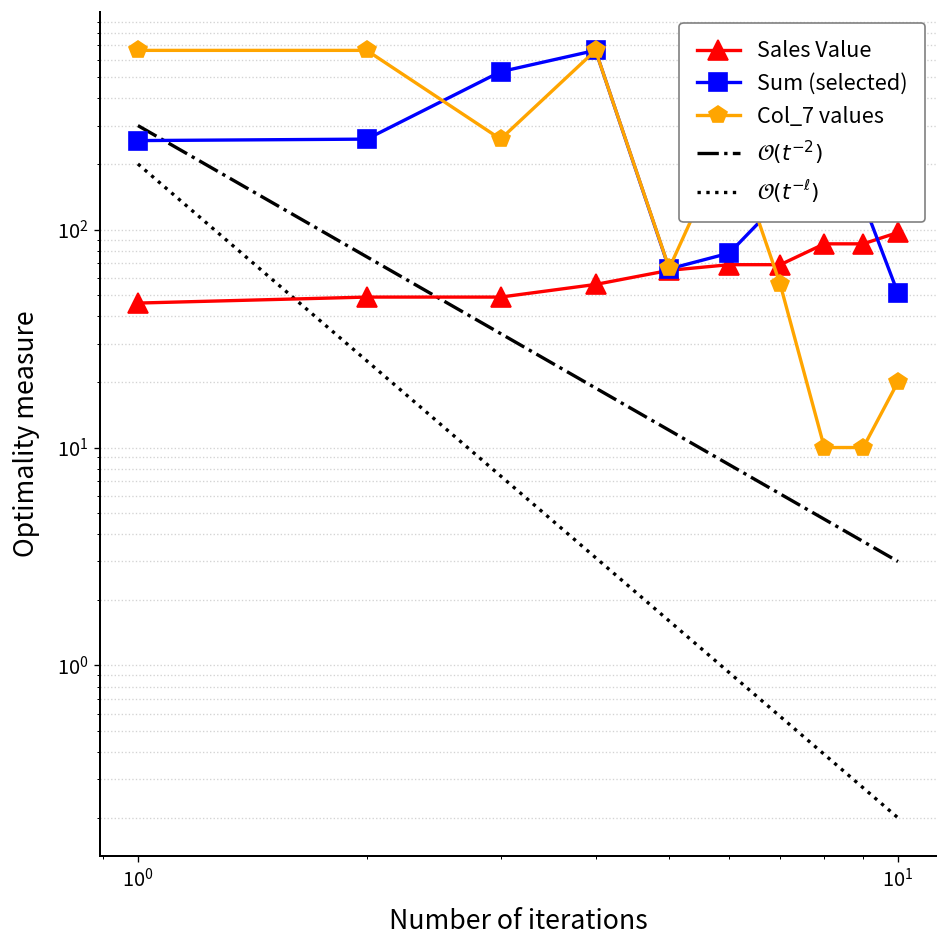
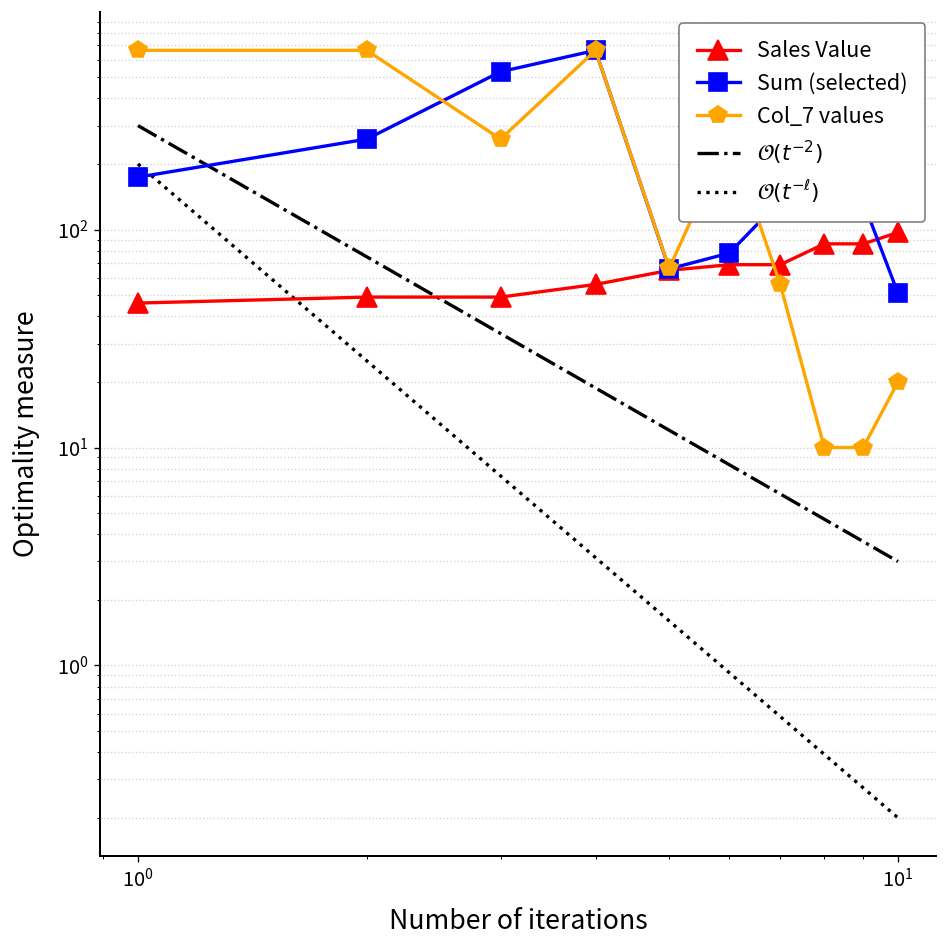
Sum (selected), 10^0: 260 -> 170
